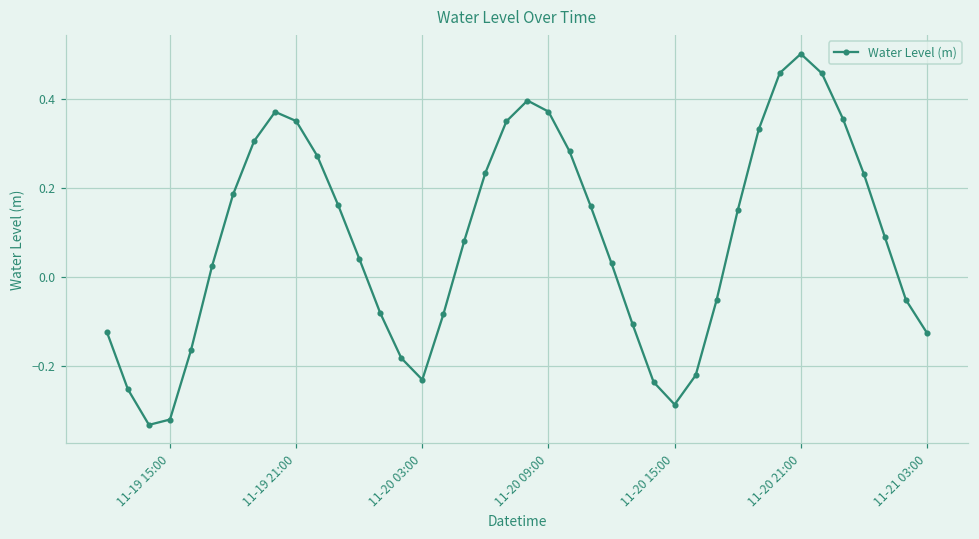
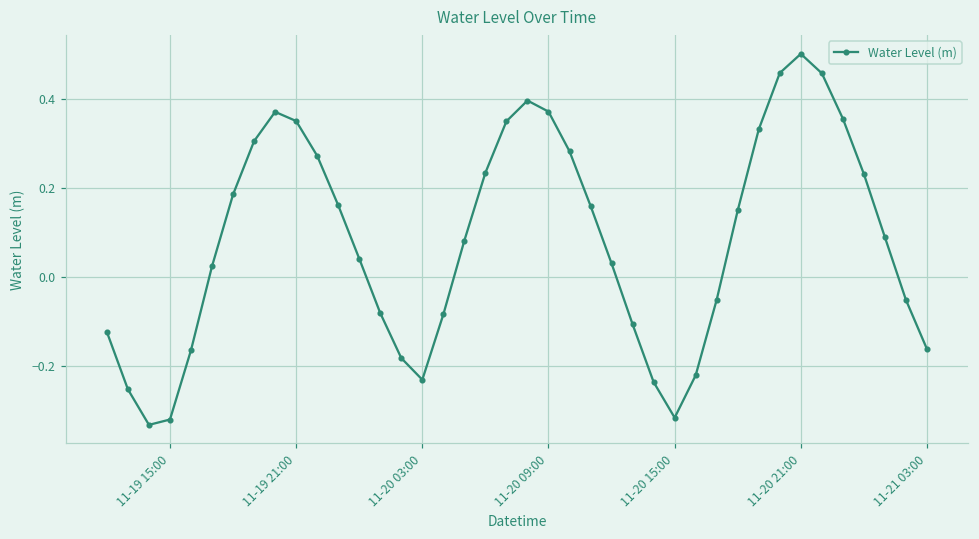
11-20 15:00: -0.29 -> -0.32
11-21 03:00: -0.13 -> -0.16
